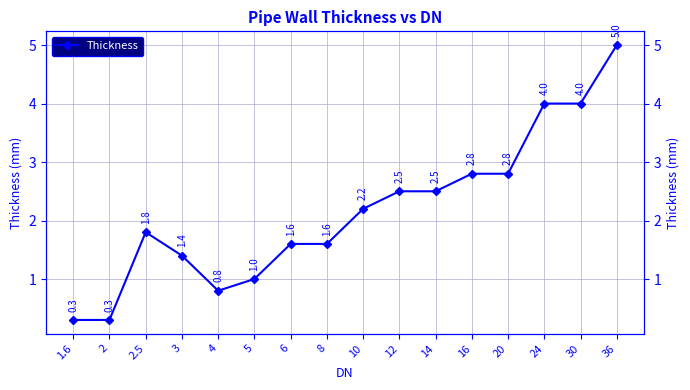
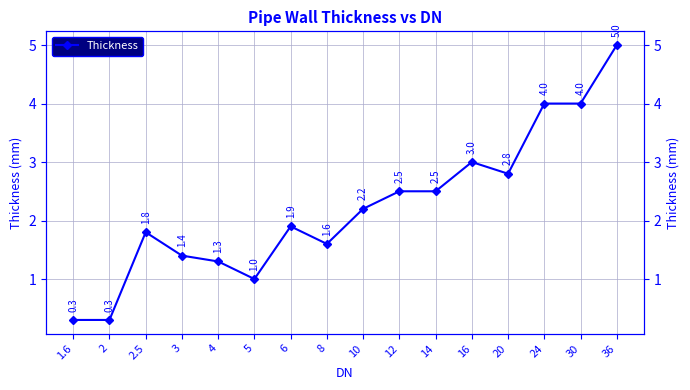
4: 0.8 -> 1.3
6: 1.6 -> 1.9
16: 2.8 -> 3.0
